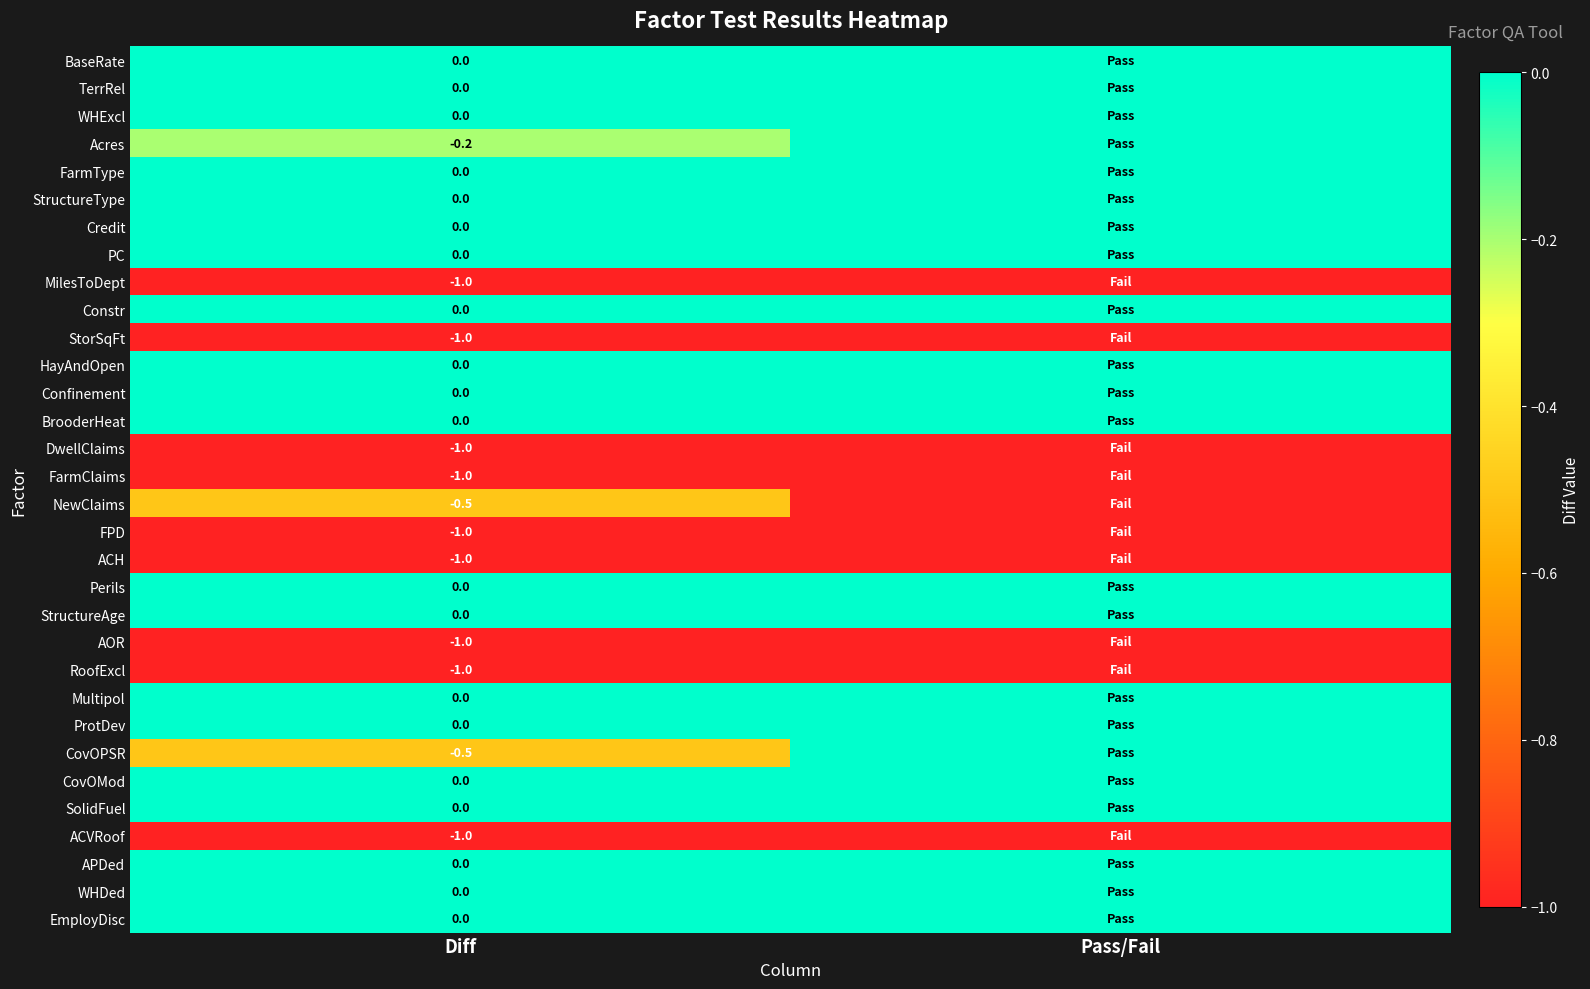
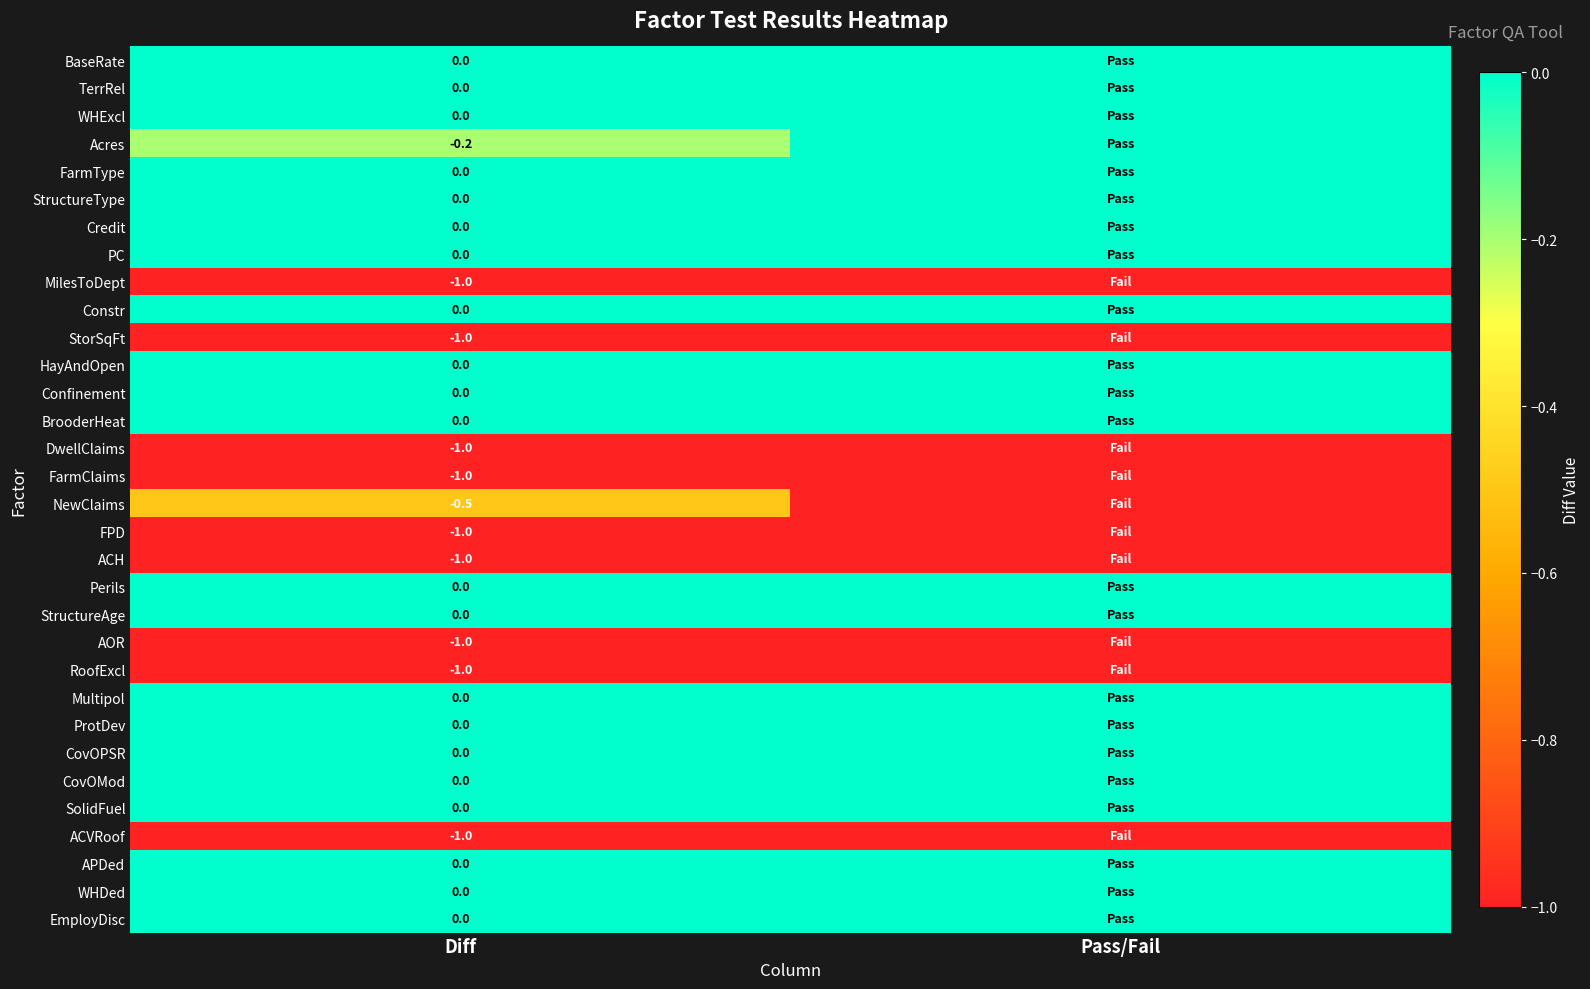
CovOPSR, Diff: -0.5 -> 0.0
